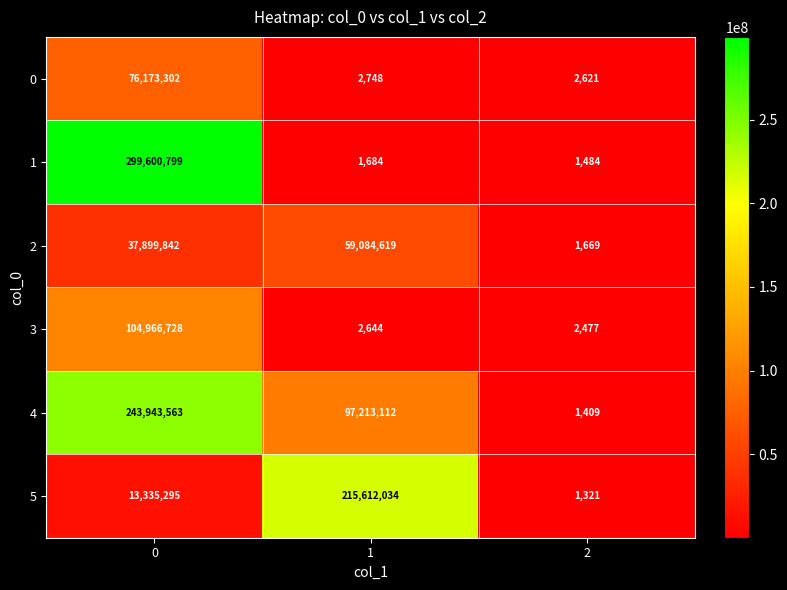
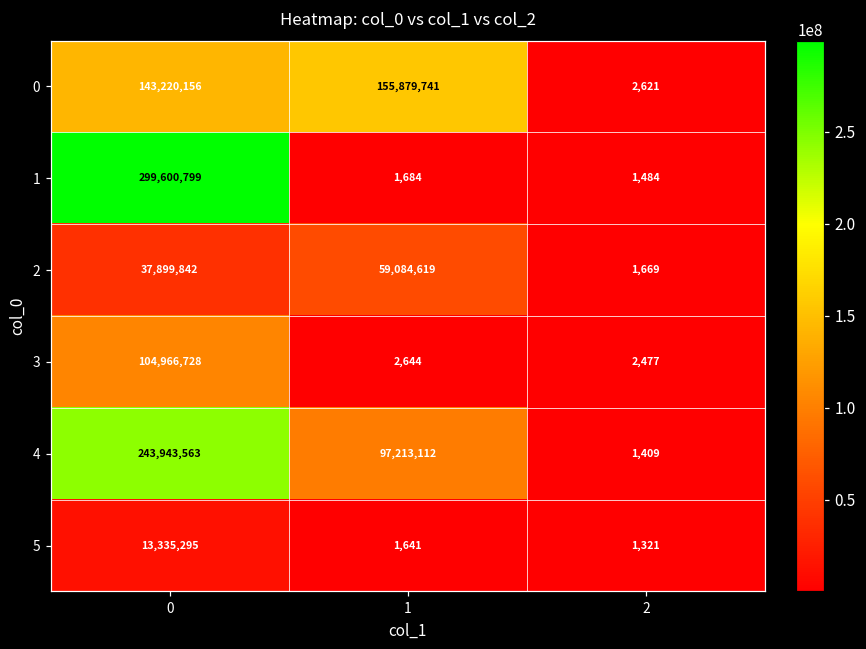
0, 0: 76,173,302 -> 143,220,156
0, 1: 2,748 -> 155,879,741
5, 1: 215,612,034 -> 1,641
